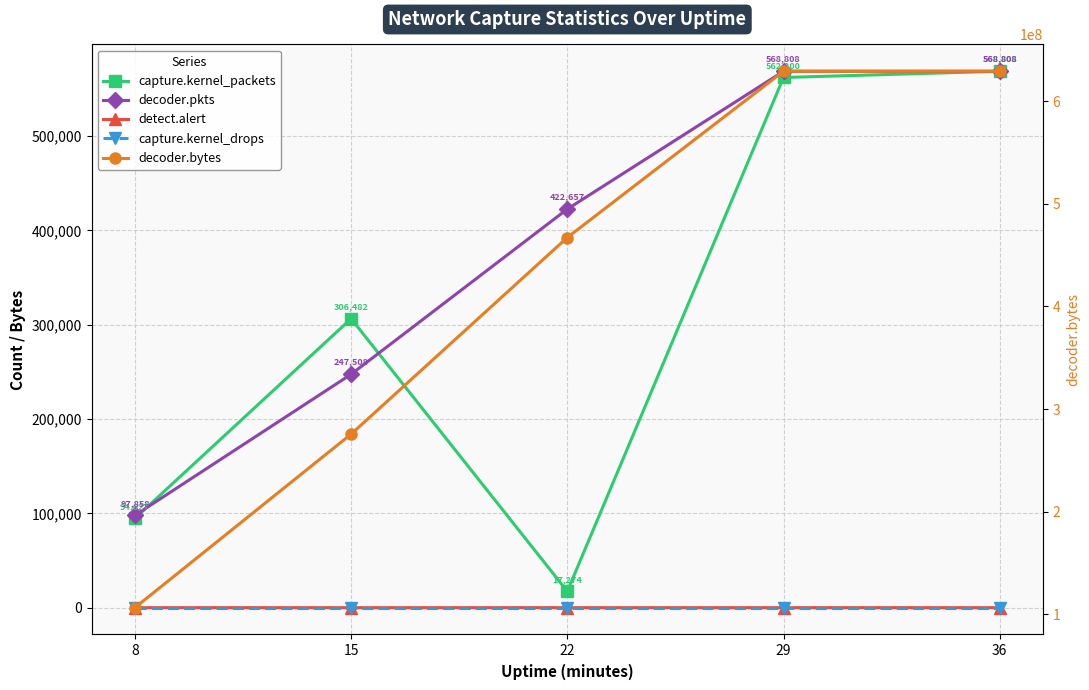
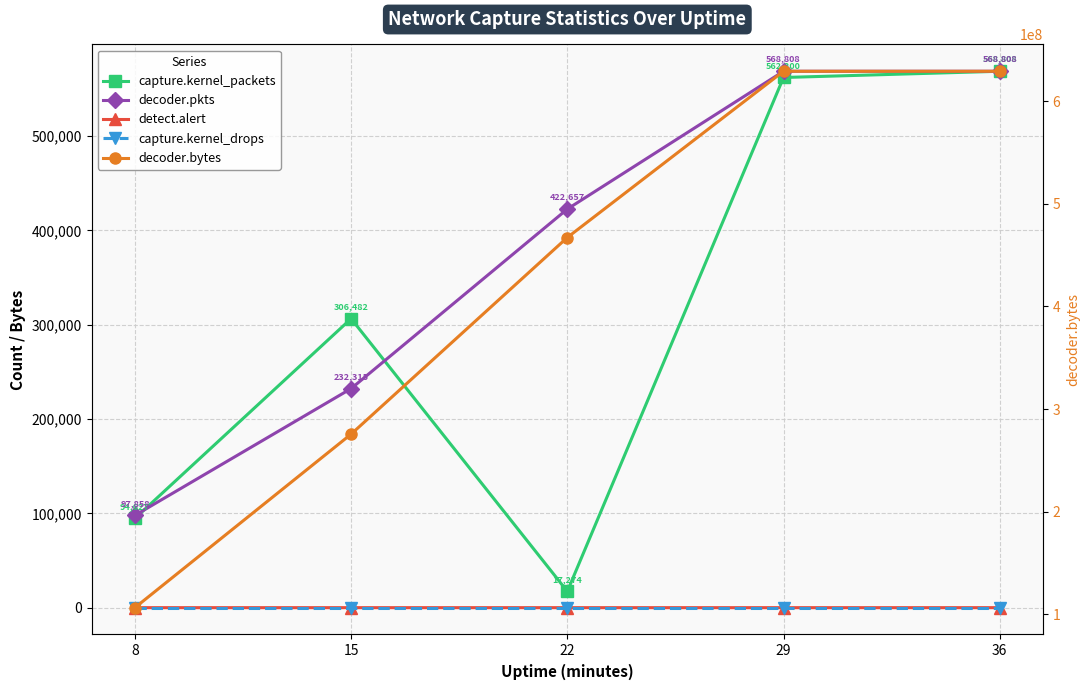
decoder.pkts, 15: 247,508 -> 232,315
